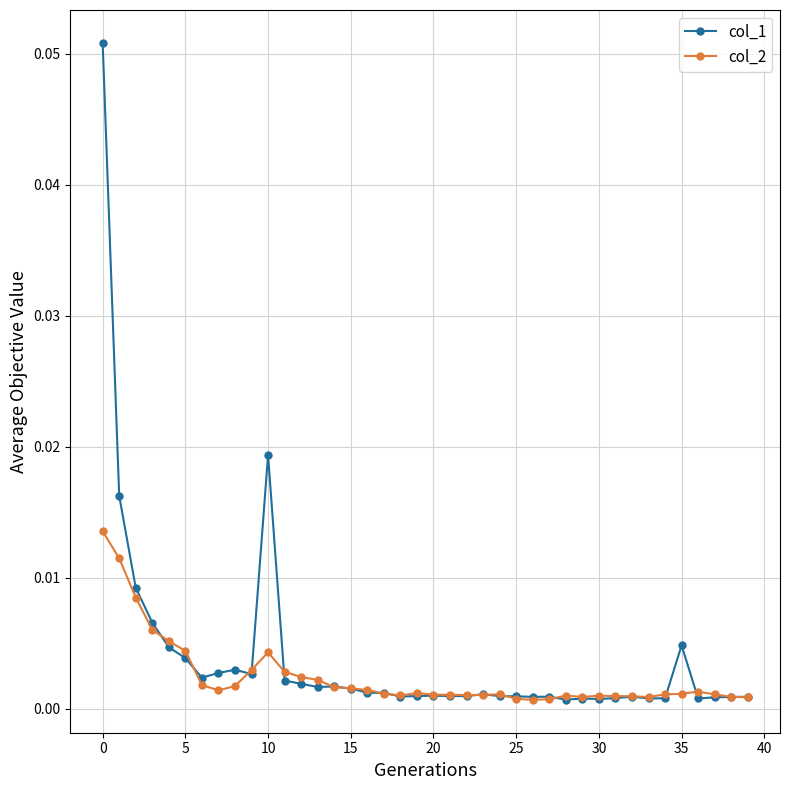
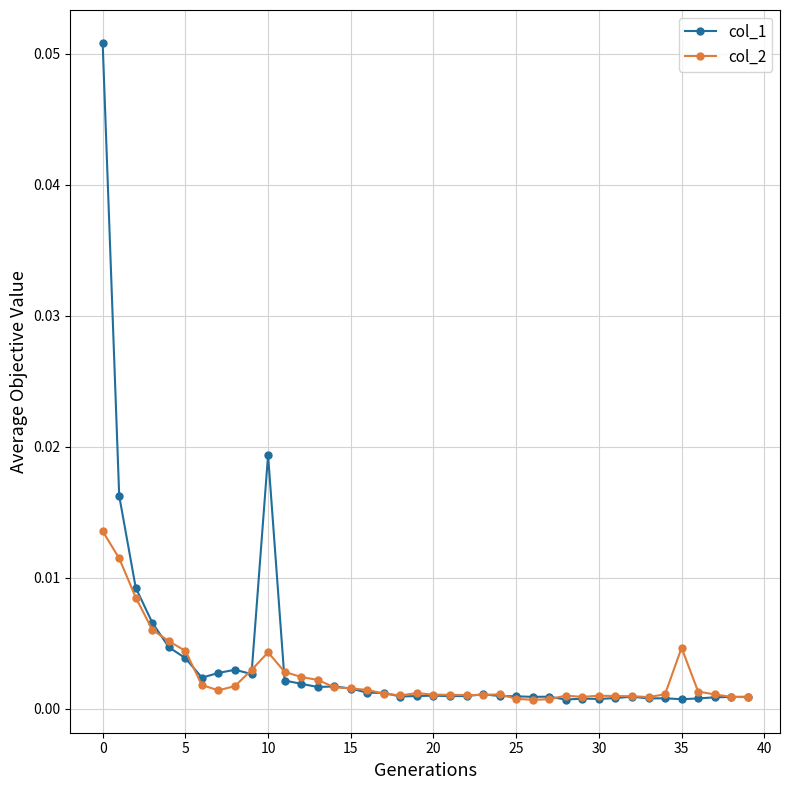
col_1, 35: 0.0048 -> 0.0007
col_2, 35: 0.0011 -> 0.0047
